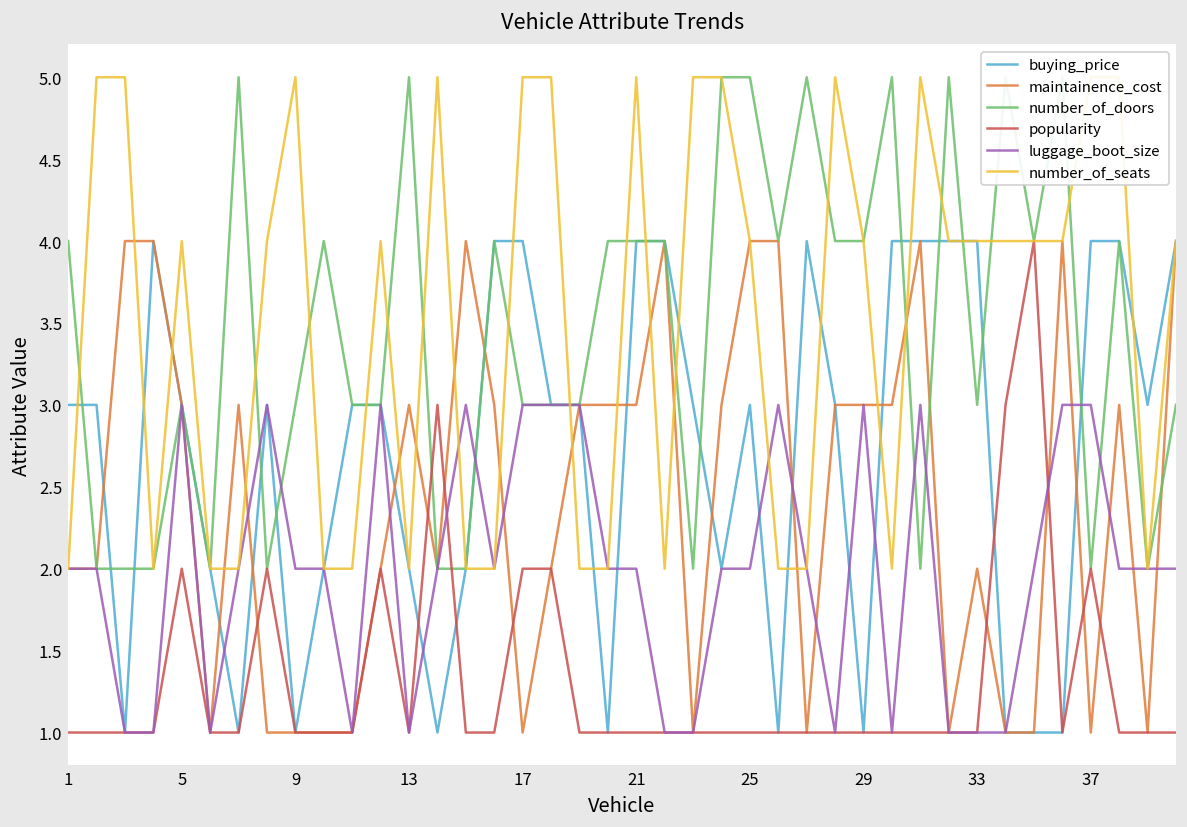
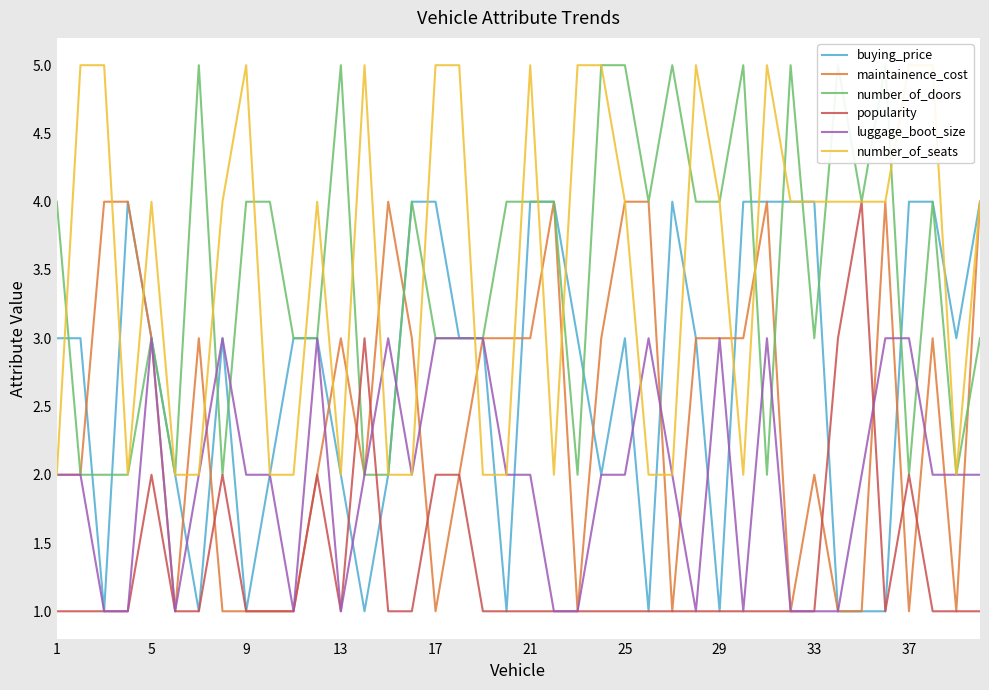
number_of_doors, 9: 3 -> 4
